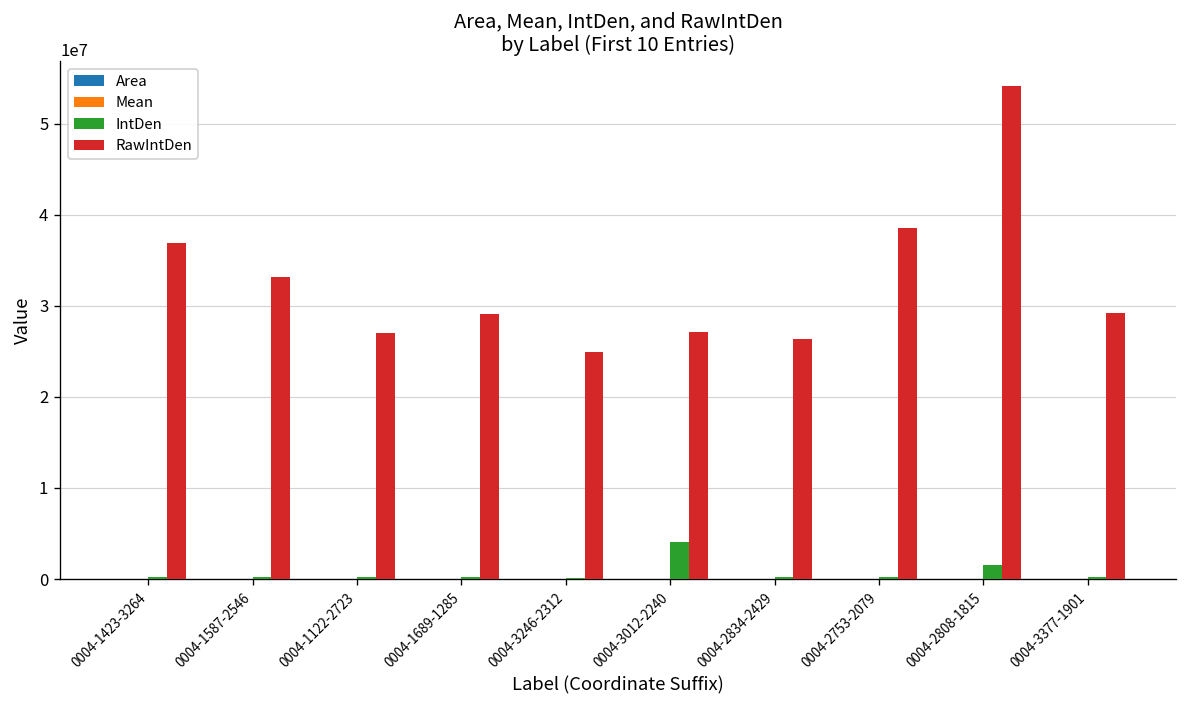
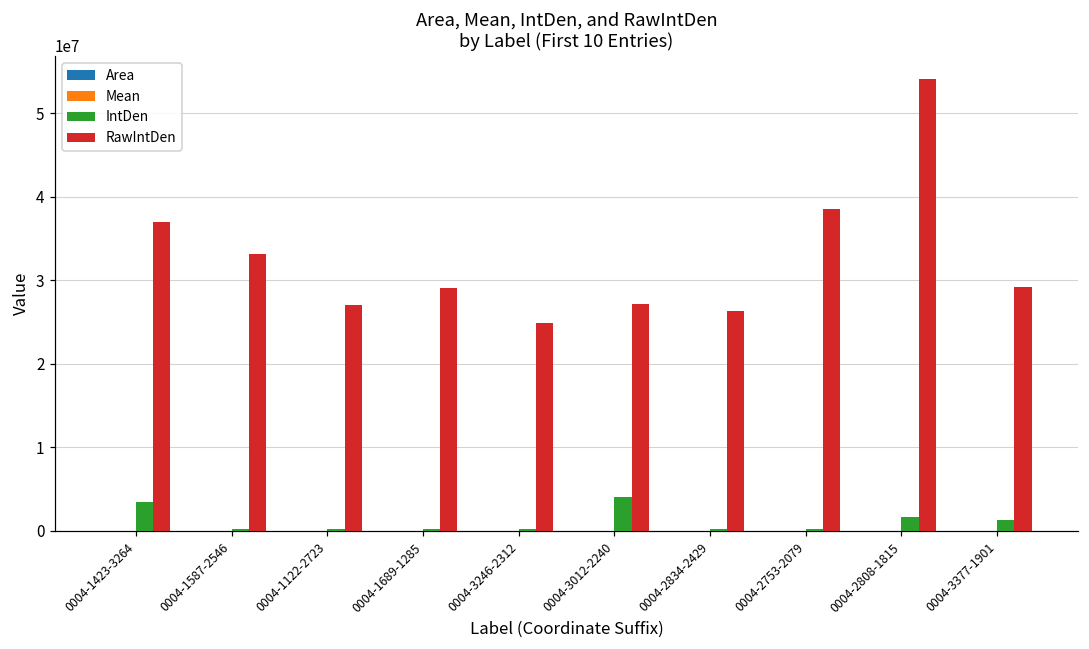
IntDen, 0004-1423-3264: 0 -> 3000000
IntDen, 0004-3377-1901: 0 -> 1000000
